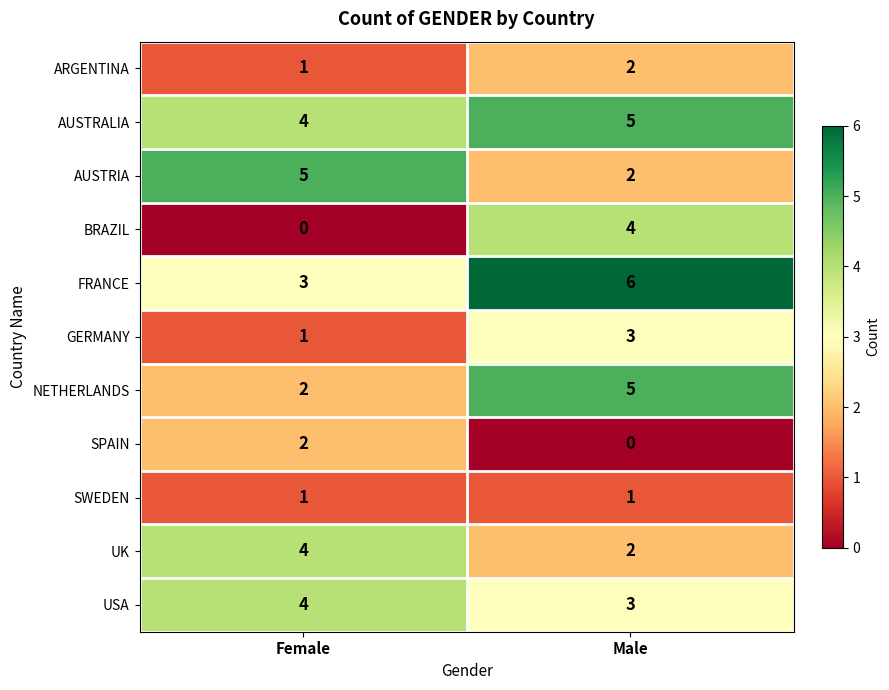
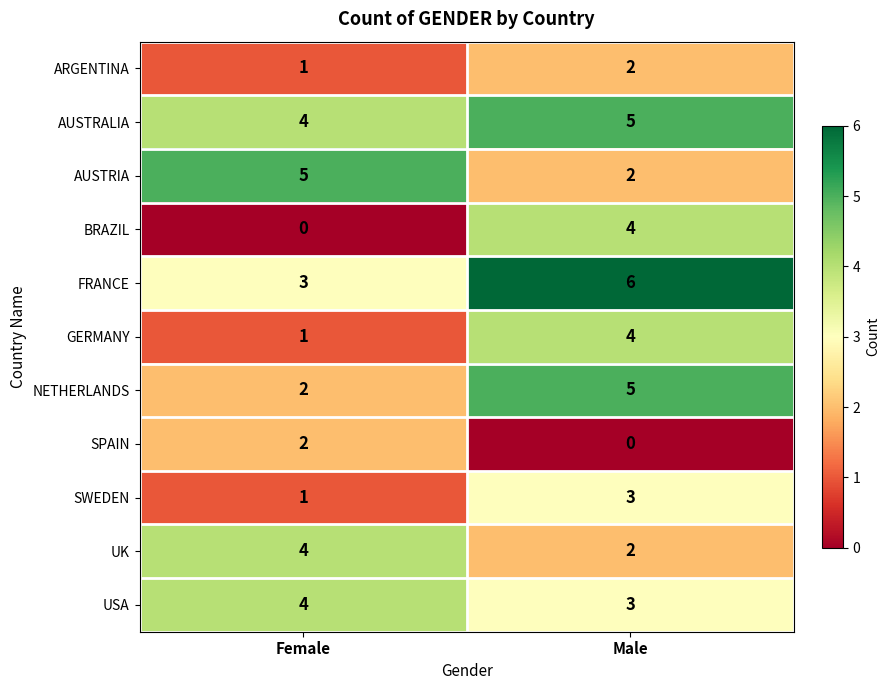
GERMANY, Male: 3 -> 4
SWEDEN, Male: 1 -> 3
